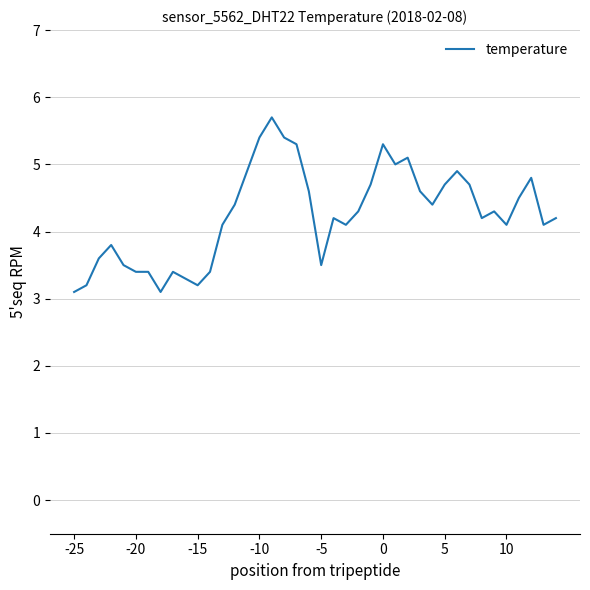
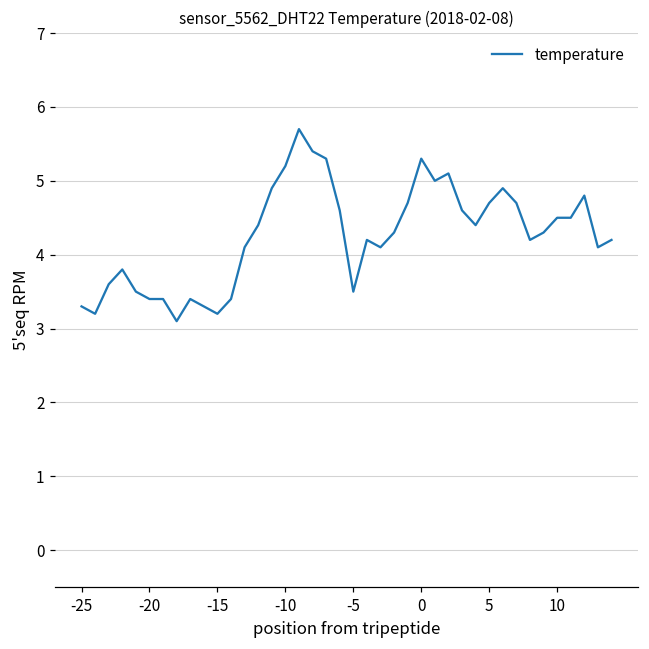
-25: 3.1 -> 3.3
-10: 5.4 -> 5.2
10: 4.1 -> 4.5
